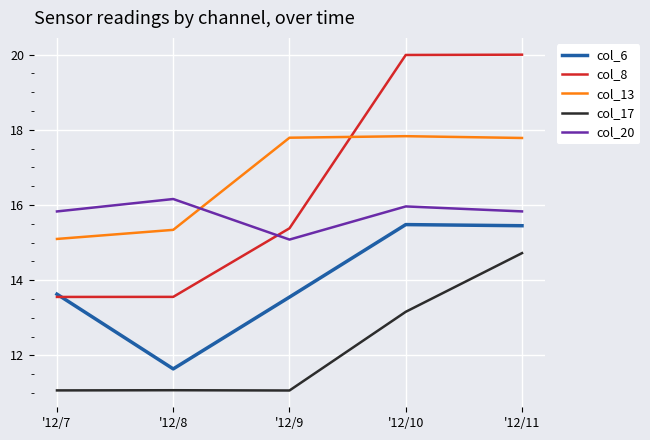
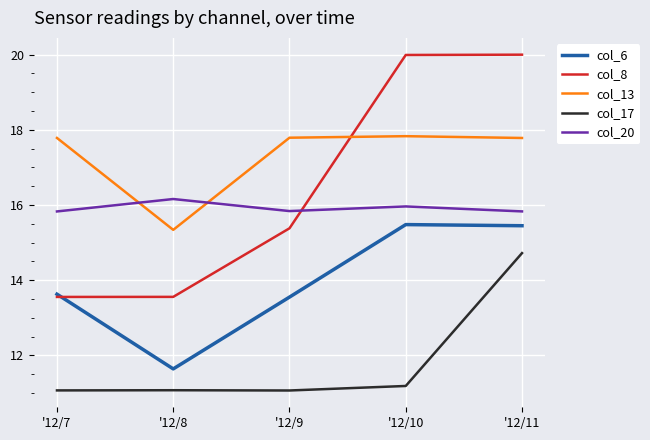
col_13, '12/7: 15.1 -> 17.8
col_20, '12/9: 15.1 -> 15.8
col_17, '12/10: 13.2 -> 11.2
